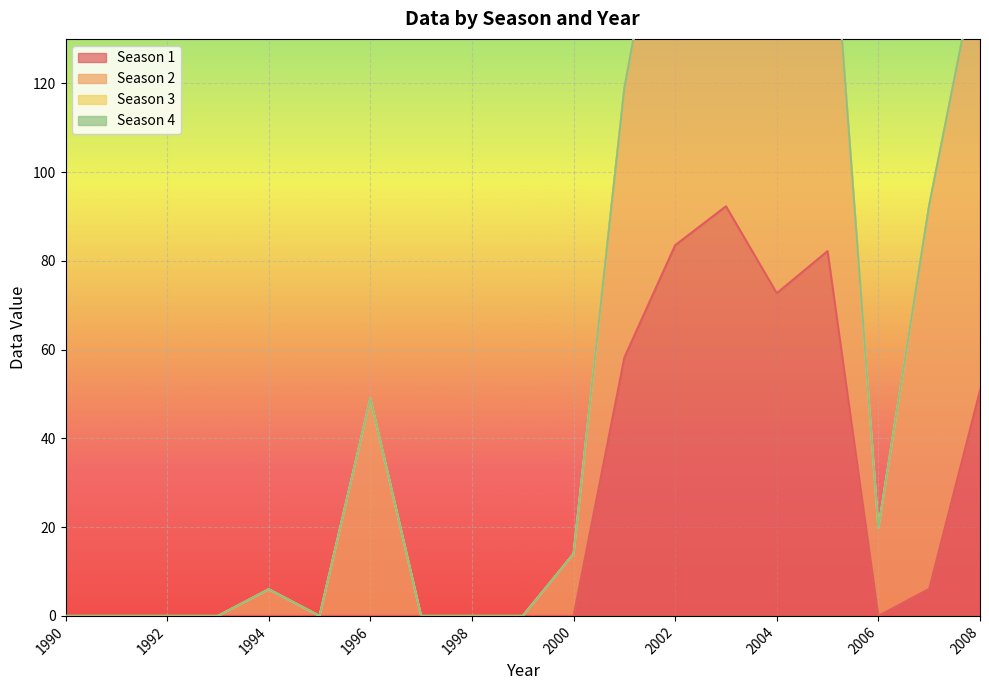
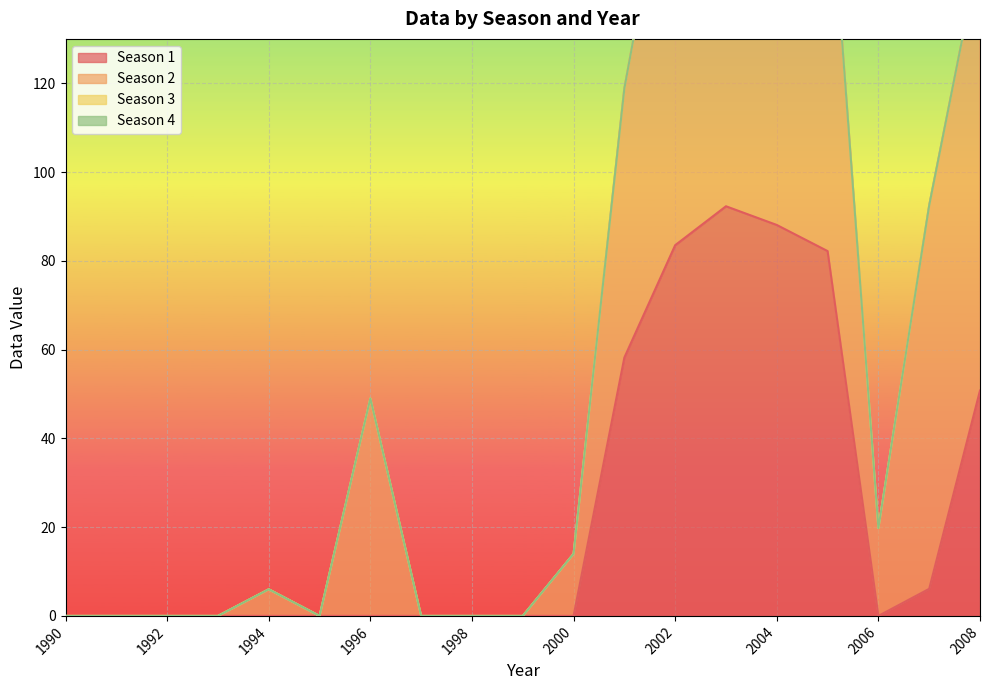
Season 1, 2004: 73 -> 88
